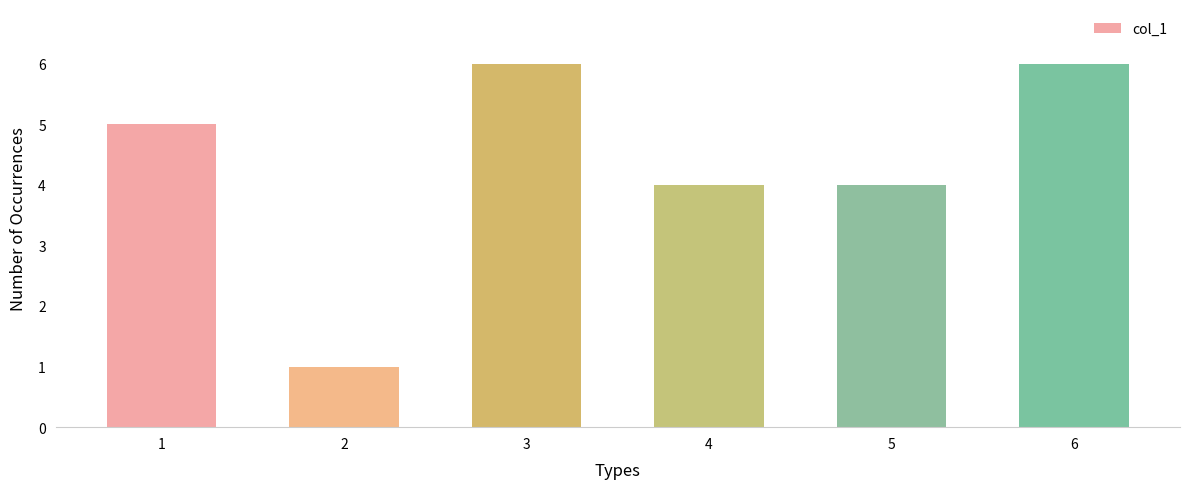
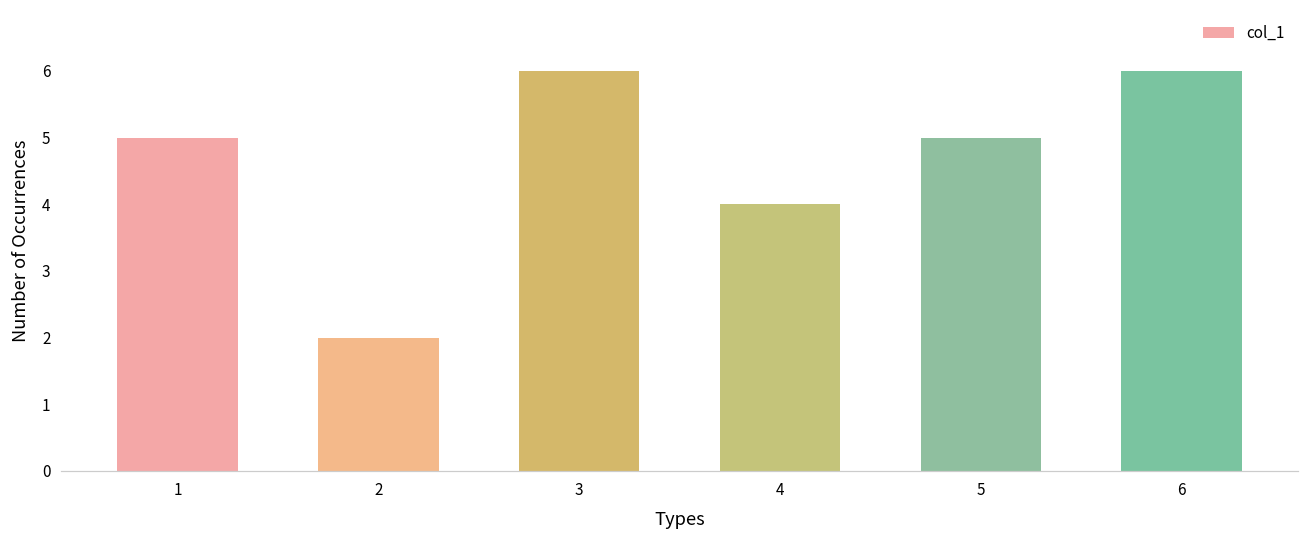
2: 1 -> 2
5: 4 -> 5
